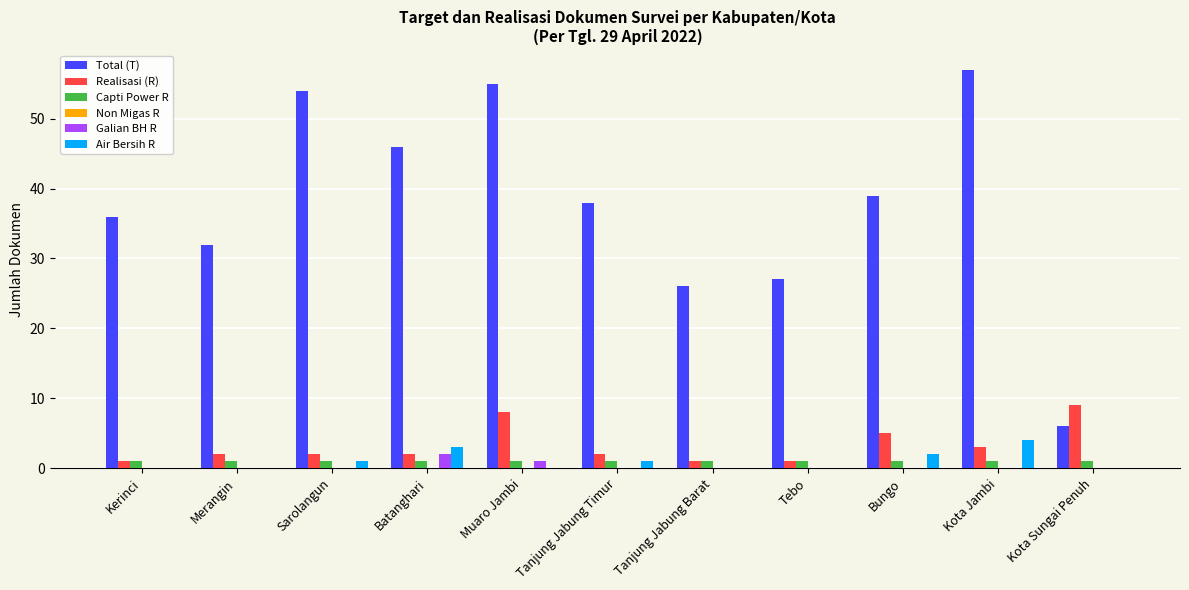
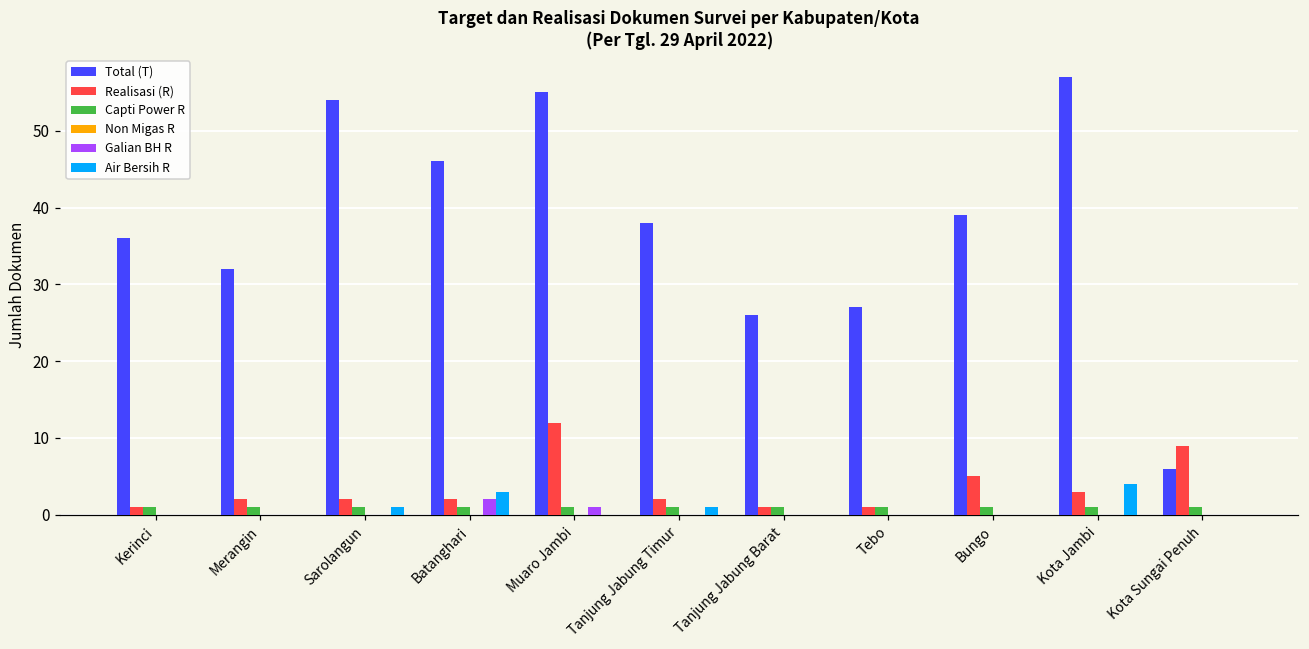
Realisasi (R), Muaro Jambi: 8 -> 12
Air Bersih R, Bungo: 2 -> 0
